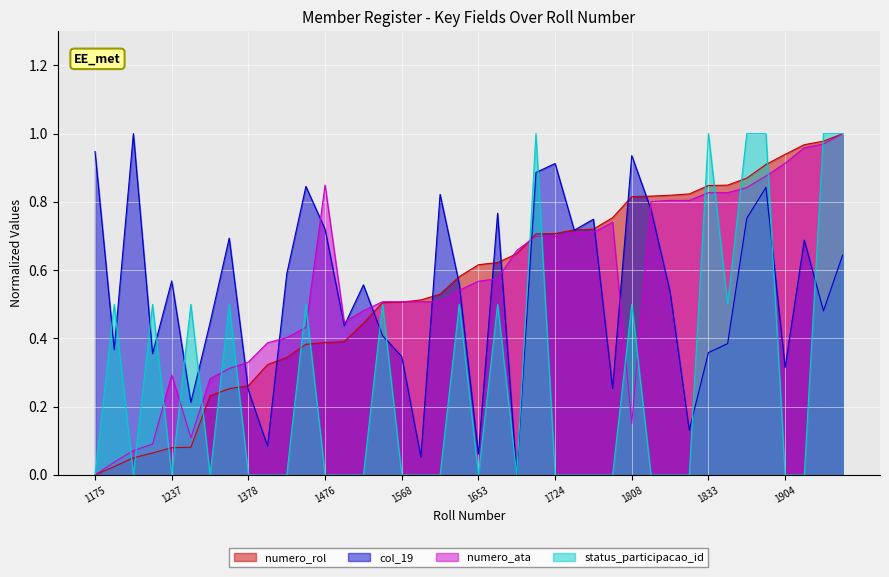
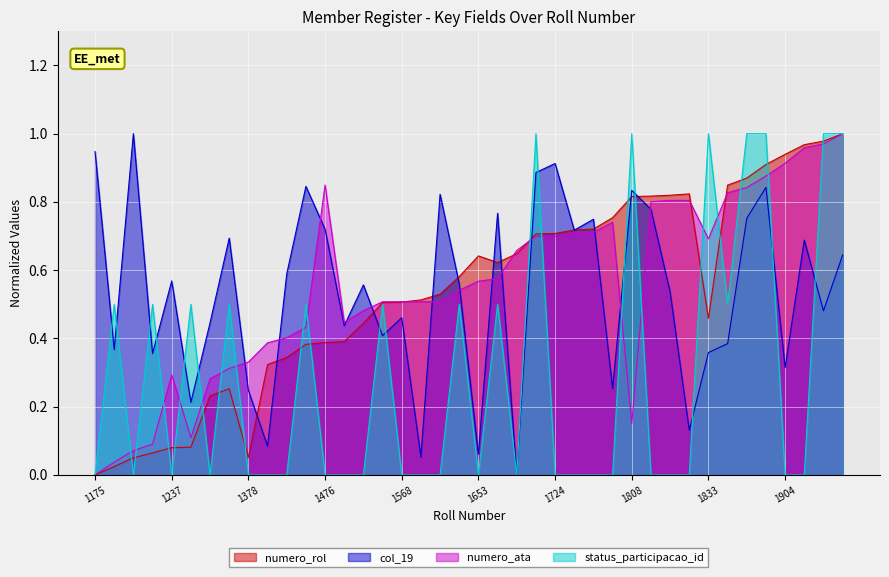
numero_rol, 1378: 0.26 -> 0.05
col_19, 1568: 0.35 -> 0.46
numero_rol, 1653: 0.62 -> 0.64
col_19, 1808: 0.94 -> 0.83
status_participacao_id, 1808: 0.50 -> 1.00
numero_rol, 1833: 0.85 -> 0.46
numero_ata, 1833: 0.83 -> 0.69
